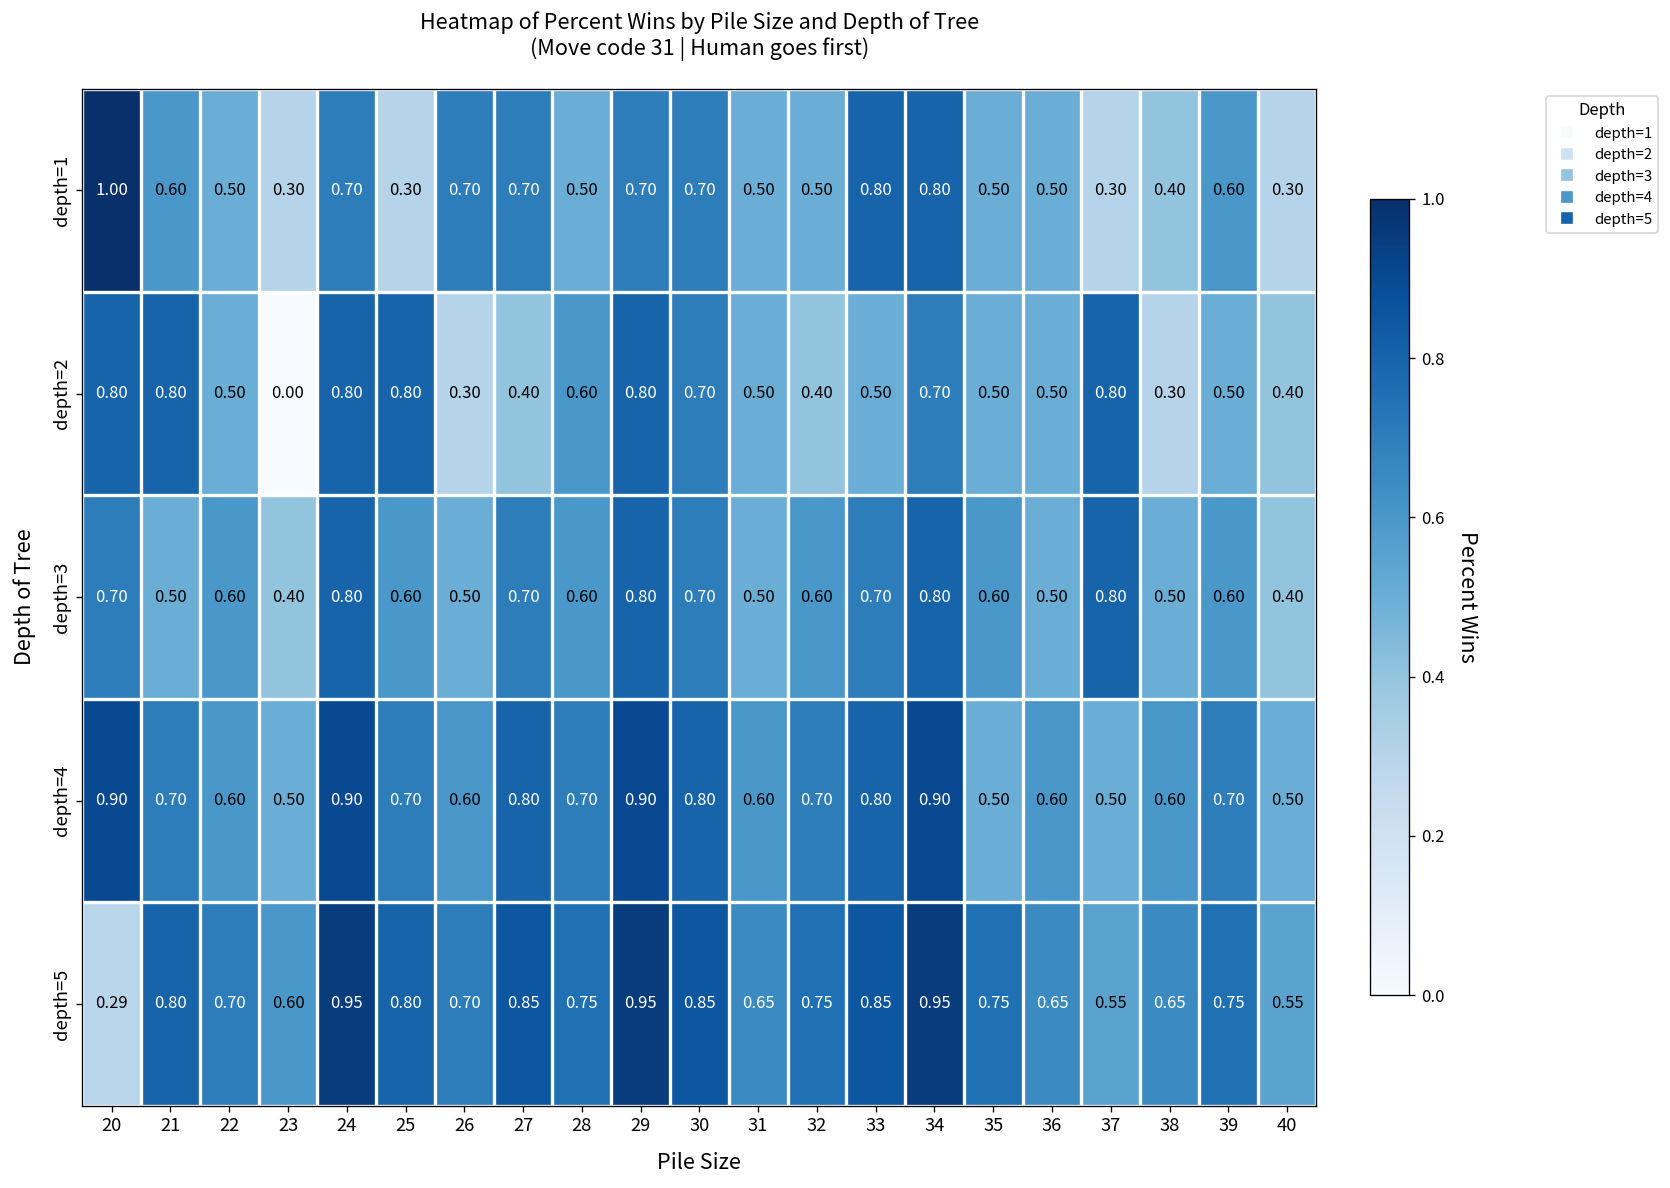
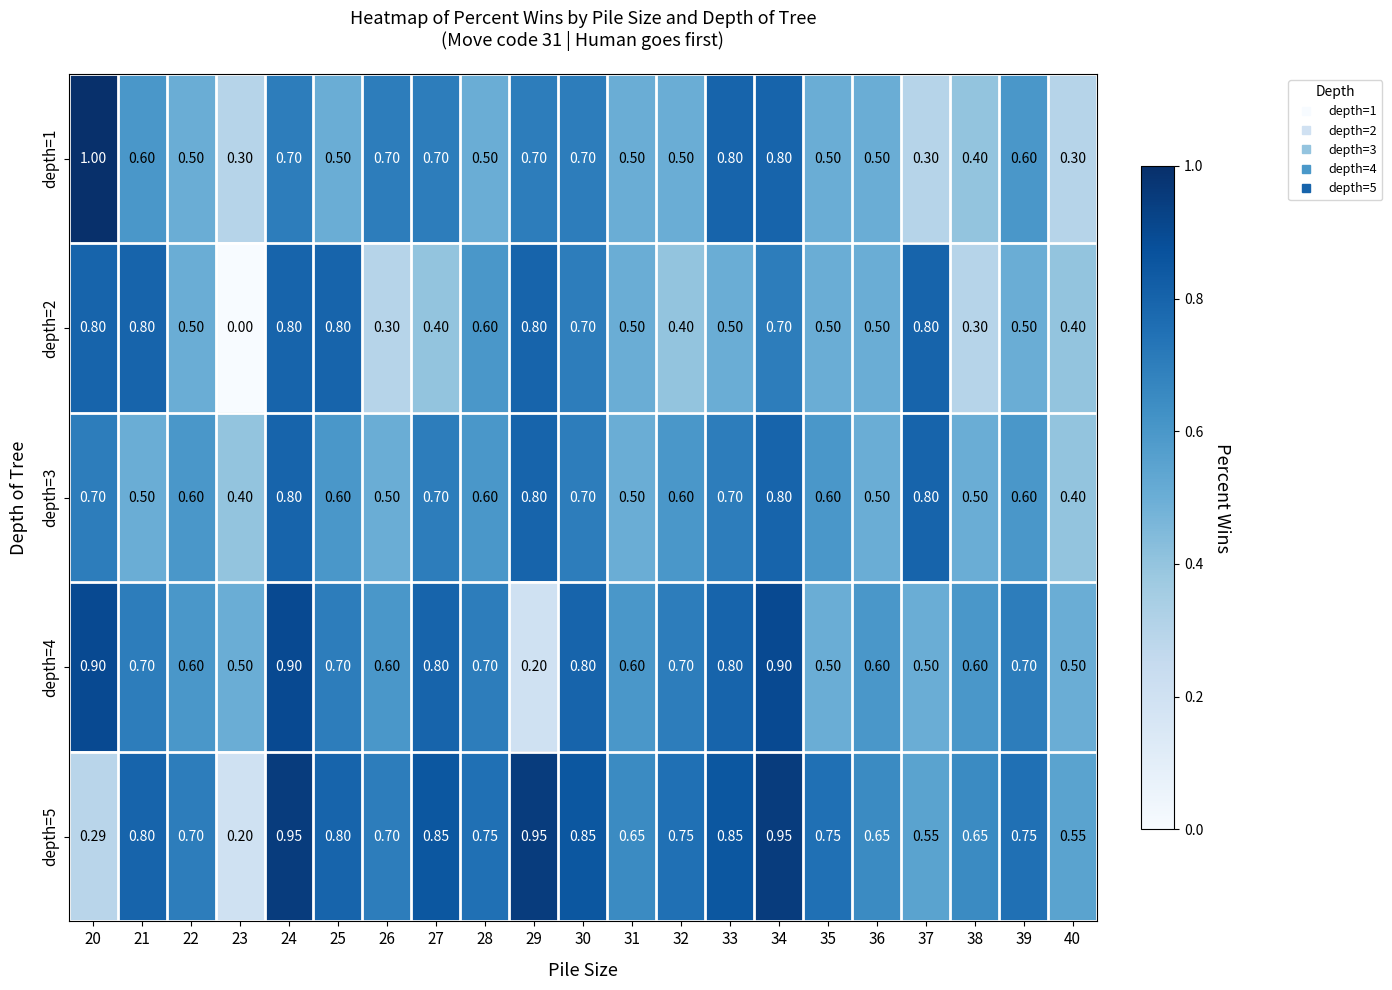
depth=1, 25: 0.30 -> 0.50
depth=4, 29: 0.90 -> 0.20
depth=5, 23: 0.60 -> 0.20
